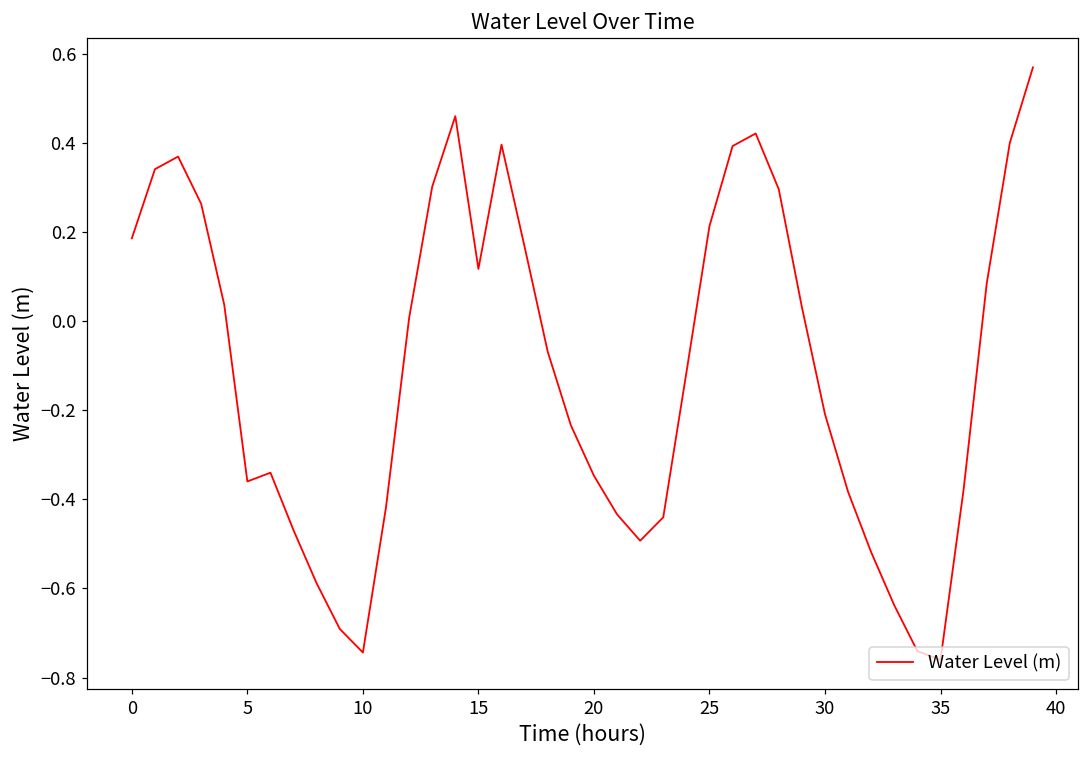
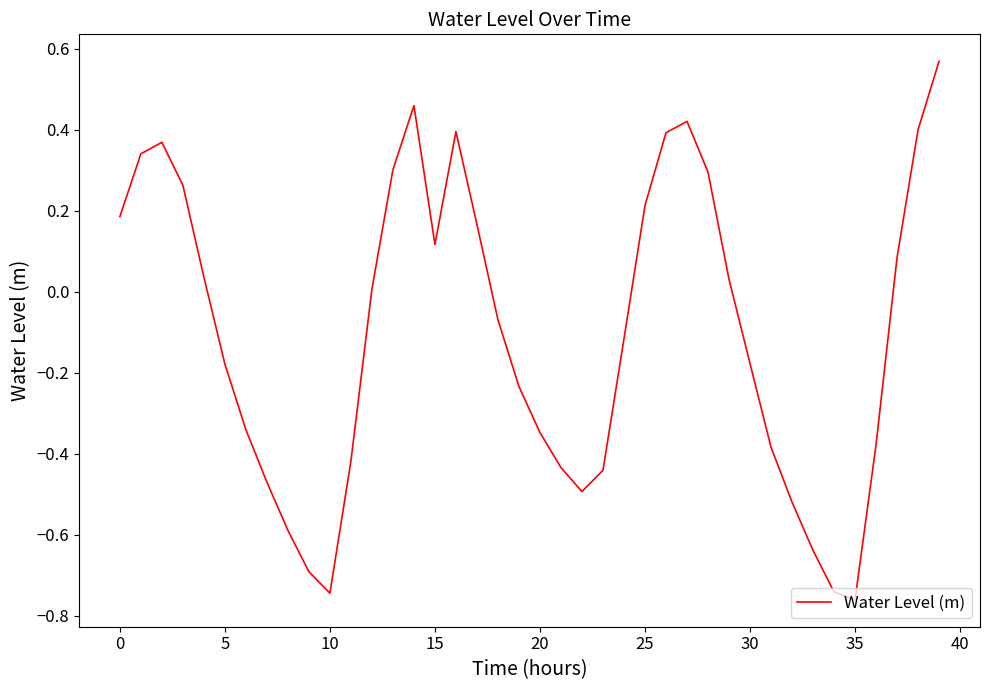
5: -0.36 -> -0.18
30: -0.21 -> -0.18
